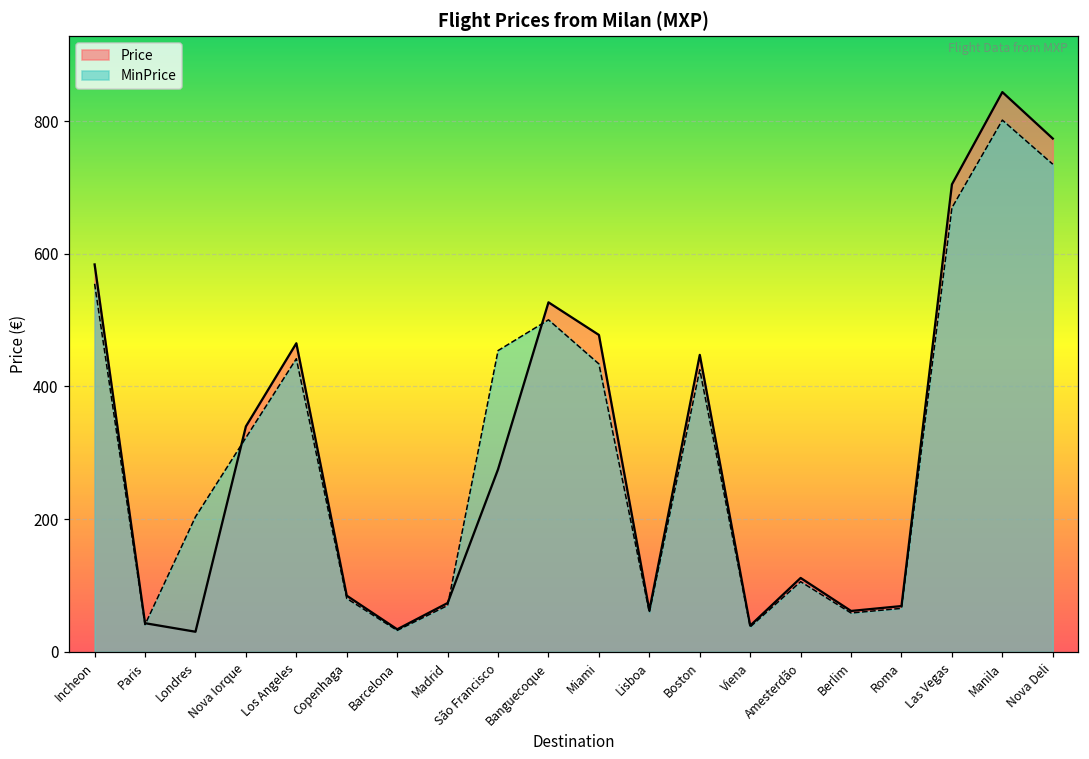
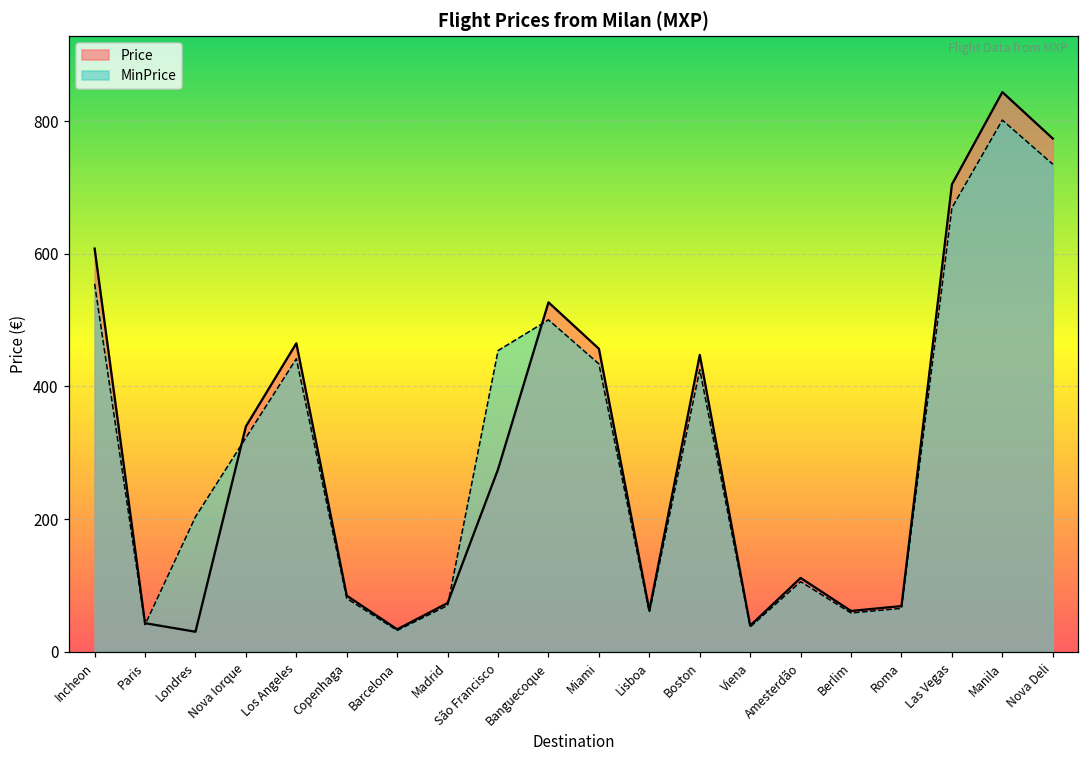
Price, Incheon: 580 -> 610
Price, Miami: 480 -> 460
